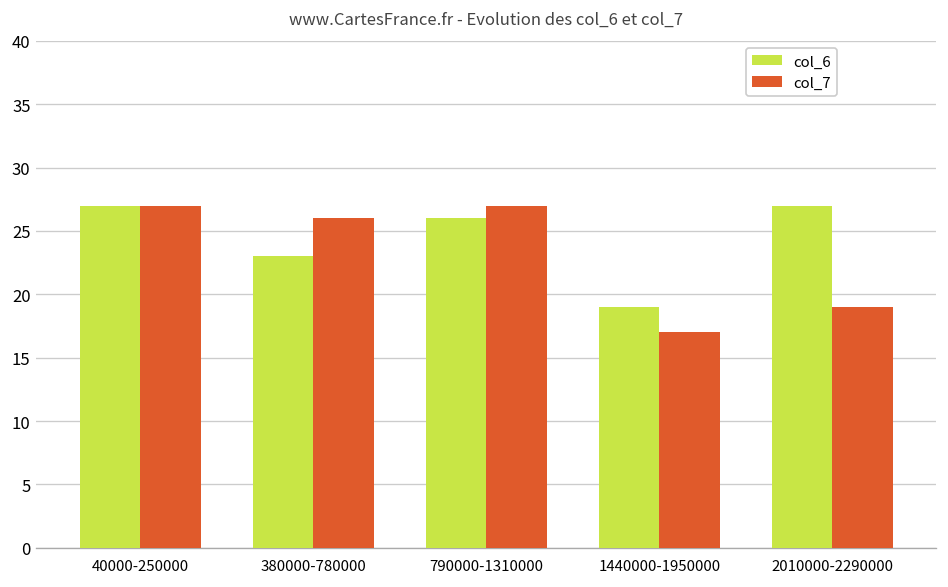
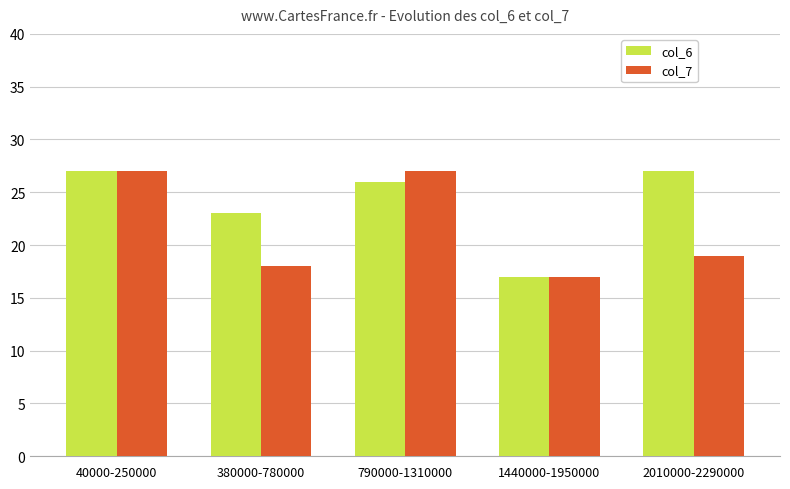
col_7, 380000-780000: 26 -> 18
col_6, 1440000-1950000: 19 -> 17
